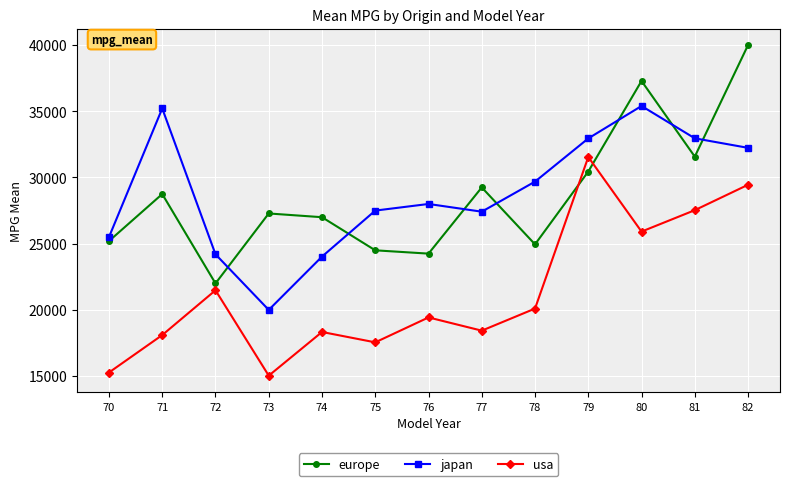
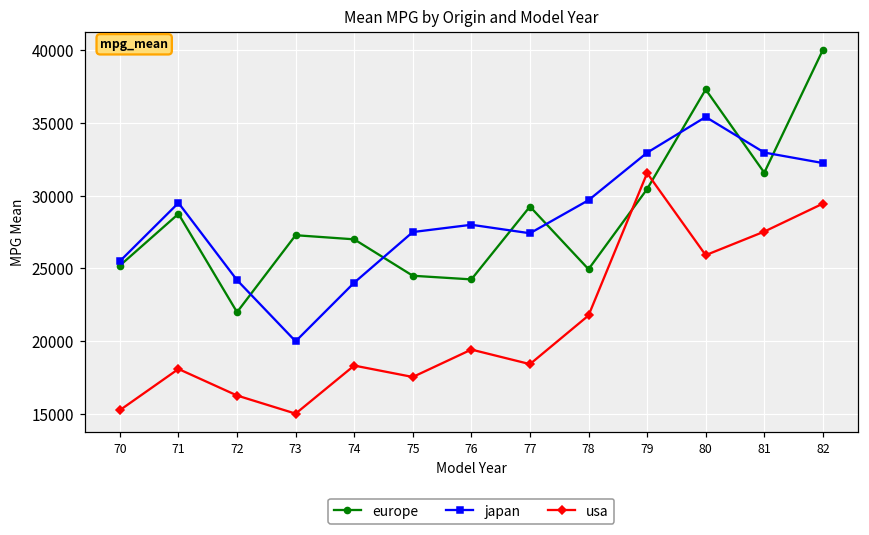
japan, 71: 35200 -> 29500
usa, 72: 21500 -> 16300
usa, 78: 20100 -> 21800
